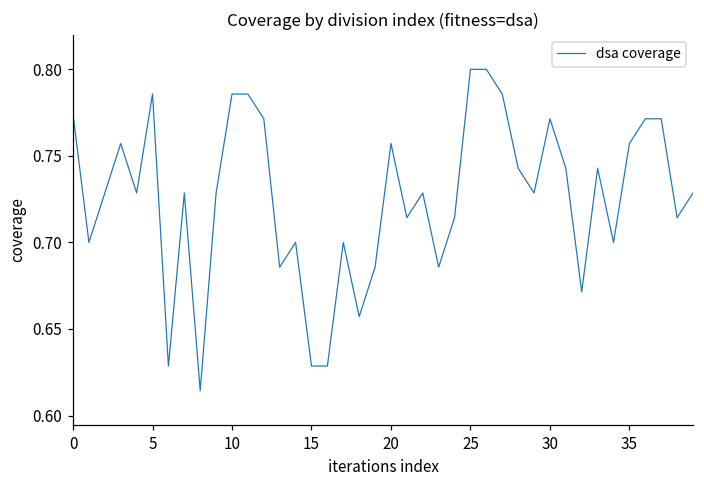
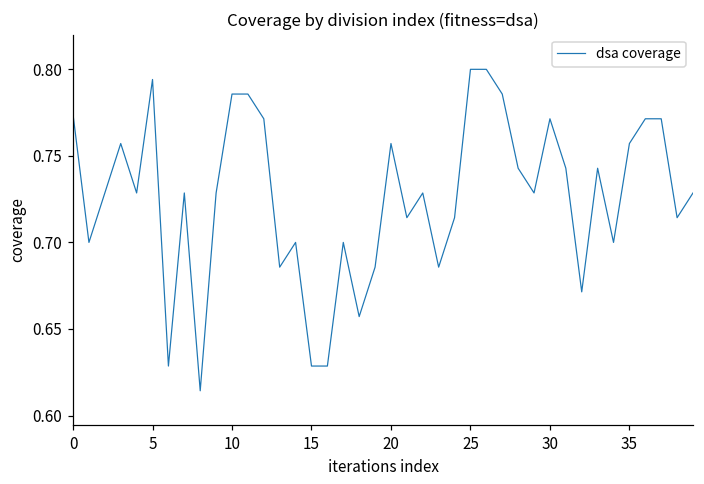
5: 0.786 -> 0.794
